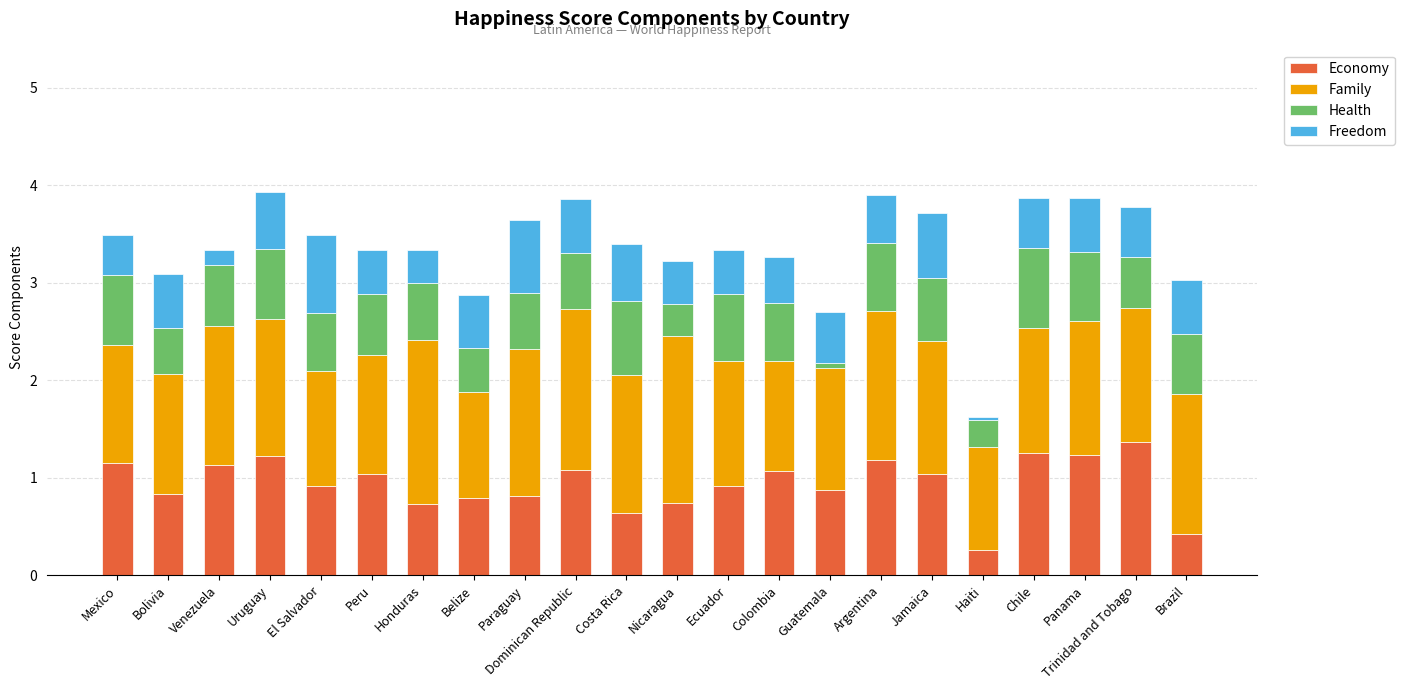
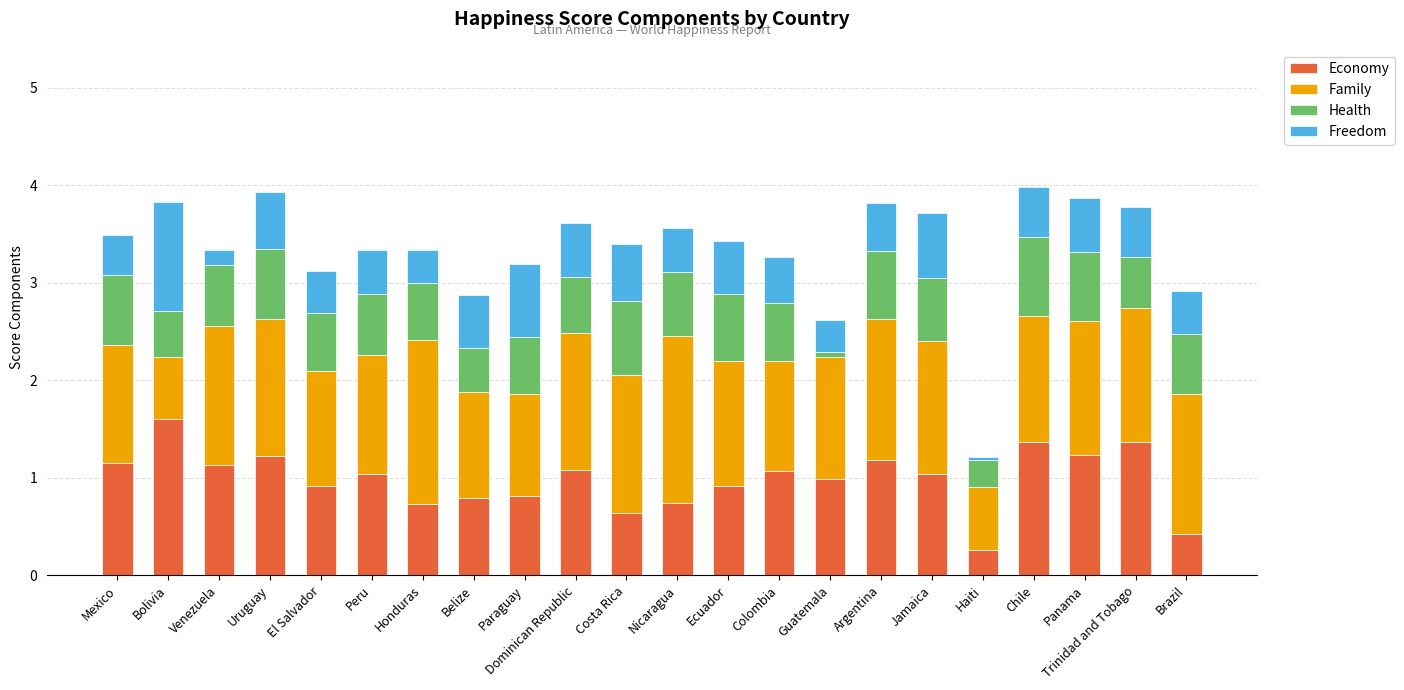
Economy, Bolivia: 0.8 -> 1.6
Family, Bolivia: 1.2 -> 0.6
Freedom, Bolivia: 0.6 -> 1.1
Freedom, El Salvador: 0.8 -> 0.4
Family, Paraguay: 1.5 -> 1.0
Family, Dominican Republic: 1.6 -> 1.4
Health, Nicaragua: 0.3 -> 0.7
Freedom, Ecuador: 0.46 -> 0.55
Economy, Guatemala: 0.9 -> 1.0
Freedom, Guatemala: 0.5 -> 0.3
Family, Argentina: 1.5 -> 1.4
Family, Haiti: 1.1 -> 0.6
Economy, Chile: 1.3 -> 1.4
Freedom, Brazil: 0.6 -> 0.4
